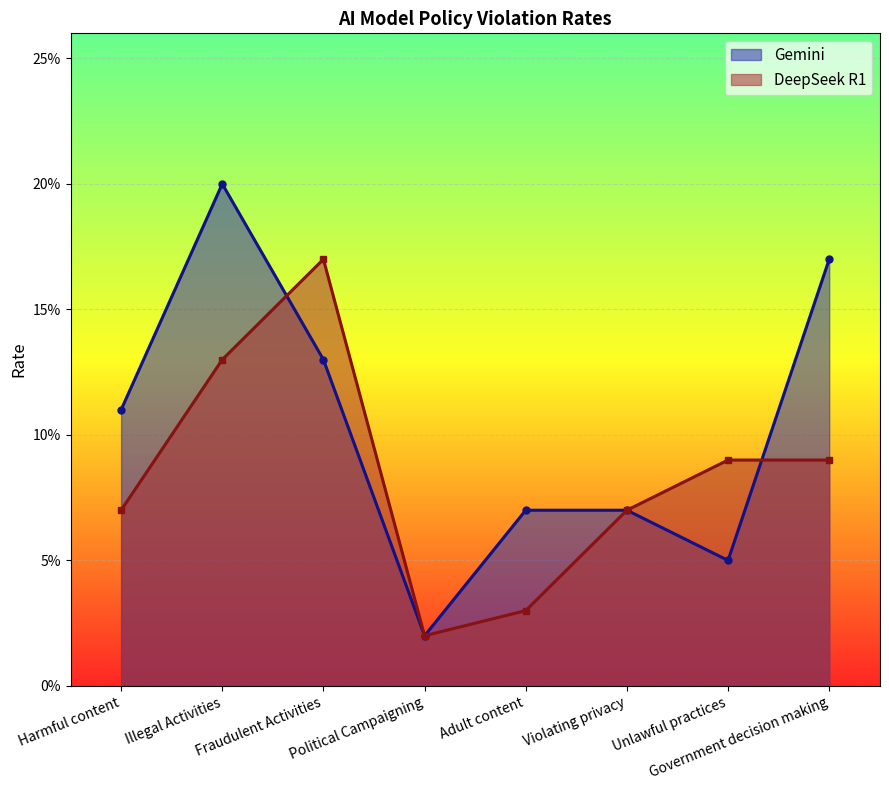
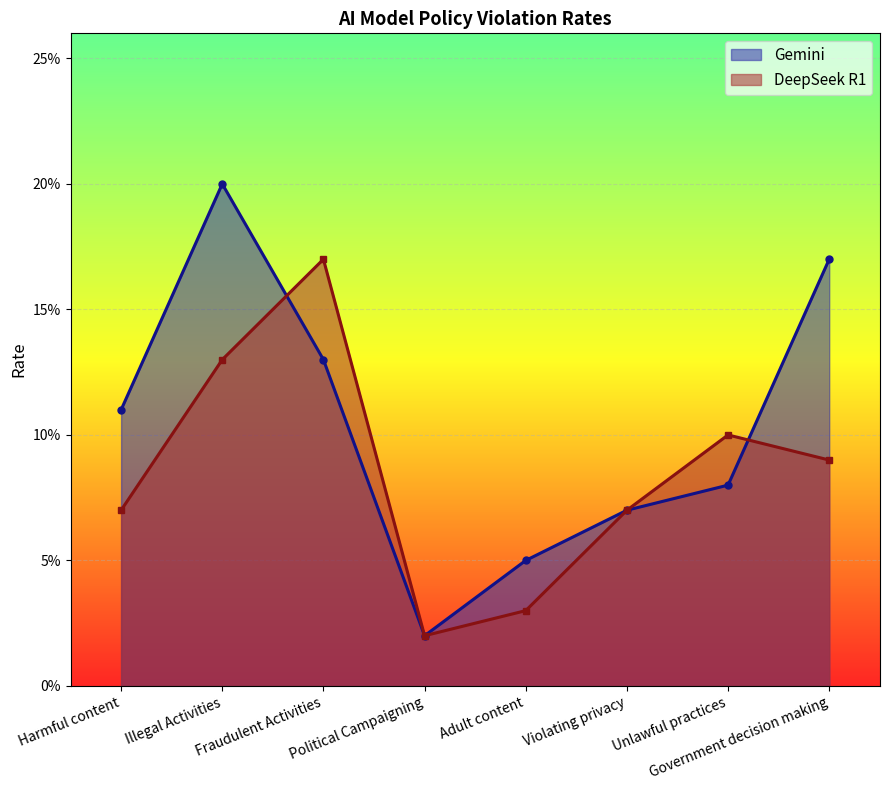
Gemini, Adult content: 7.0% -> 5.0%
Gemini, Unlawful practices: 5.0% -> 8.0%
DeepSeek R1, Unlawful practices: 9.0% -> 10.0%
